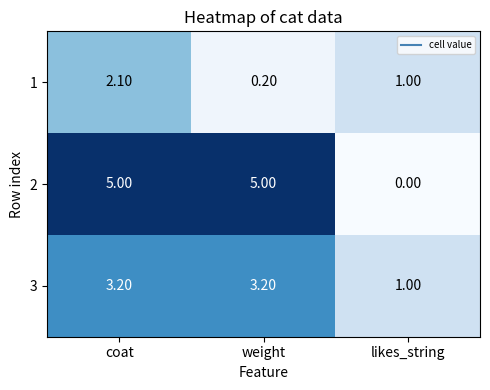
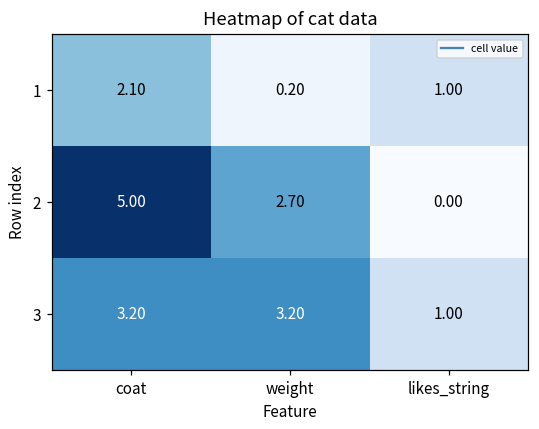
2, weight: 5.00 -> 2.70
